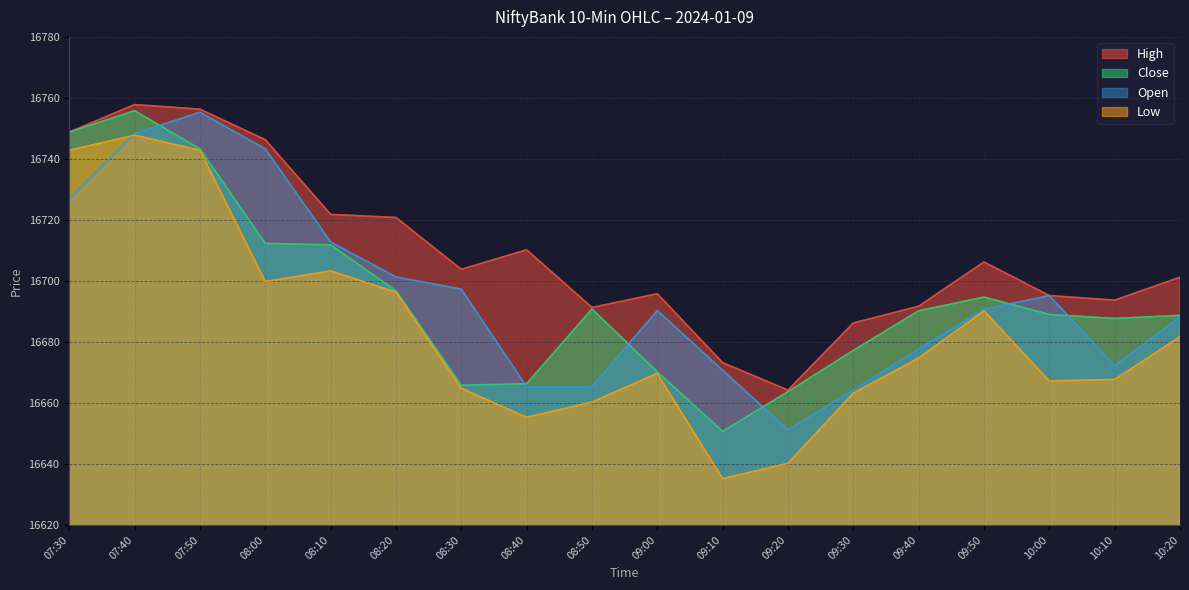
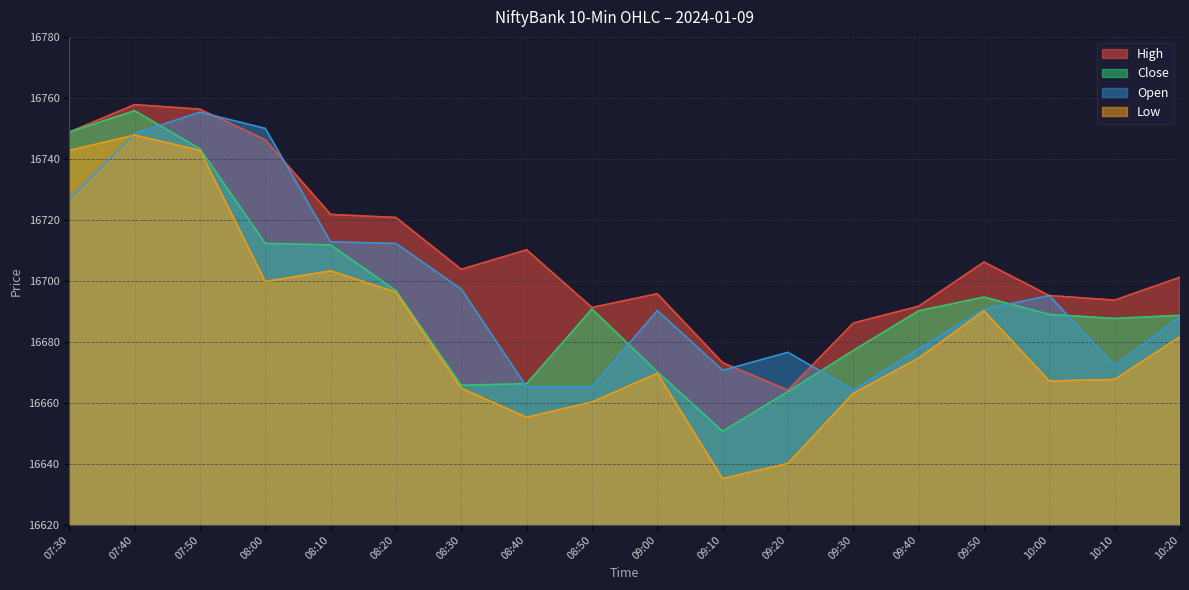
Open, 08:00: 16743 -> 16750
Open, 08:20: 16701 -> 16712
Open, 09:20: 16651 -> 16677
